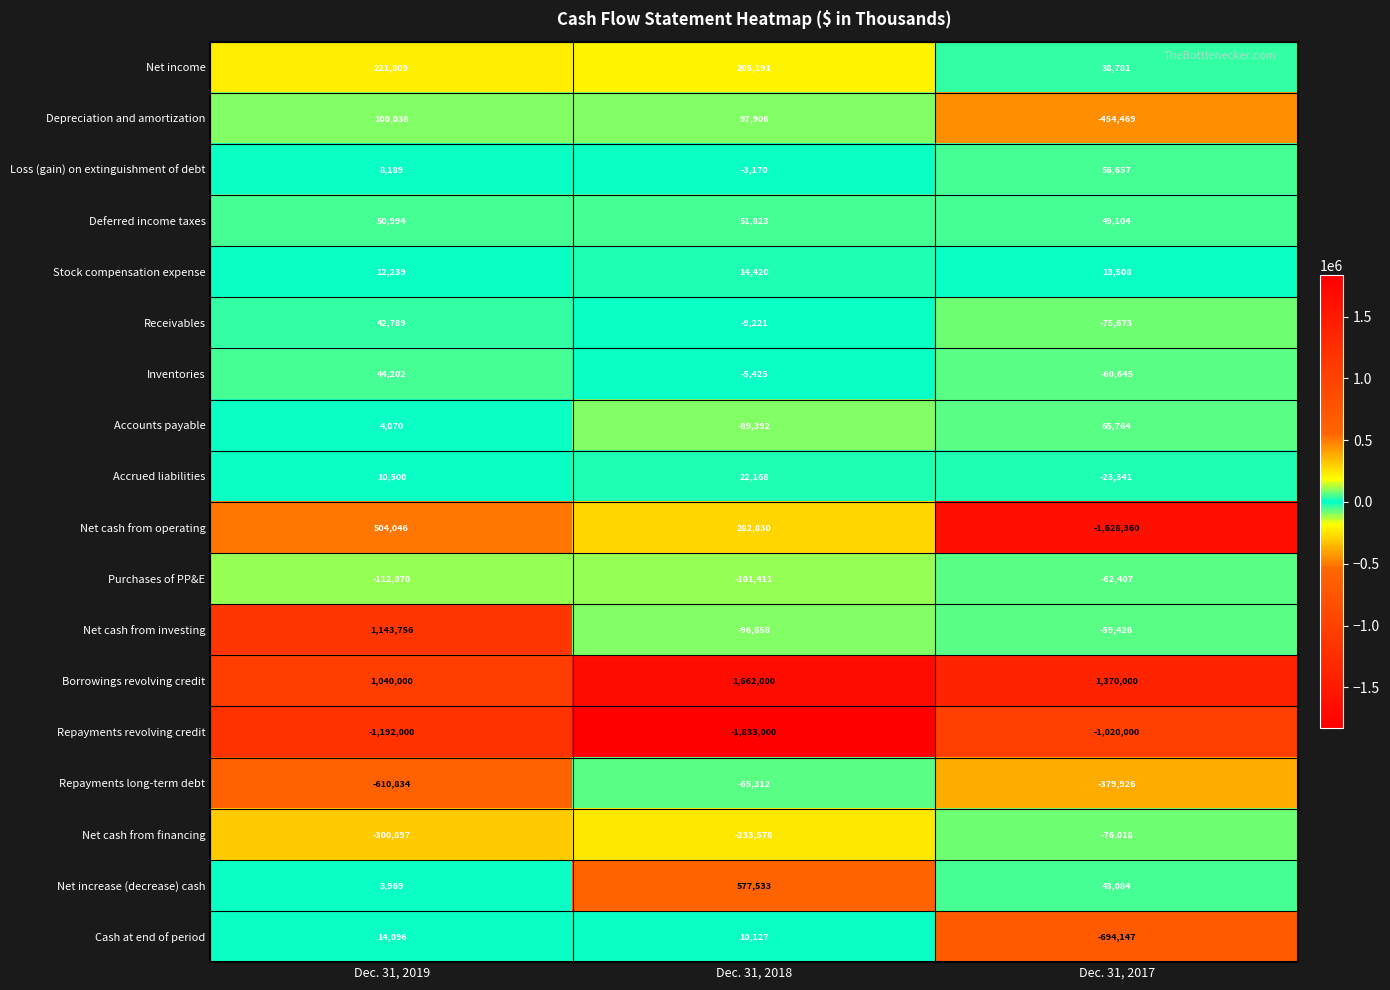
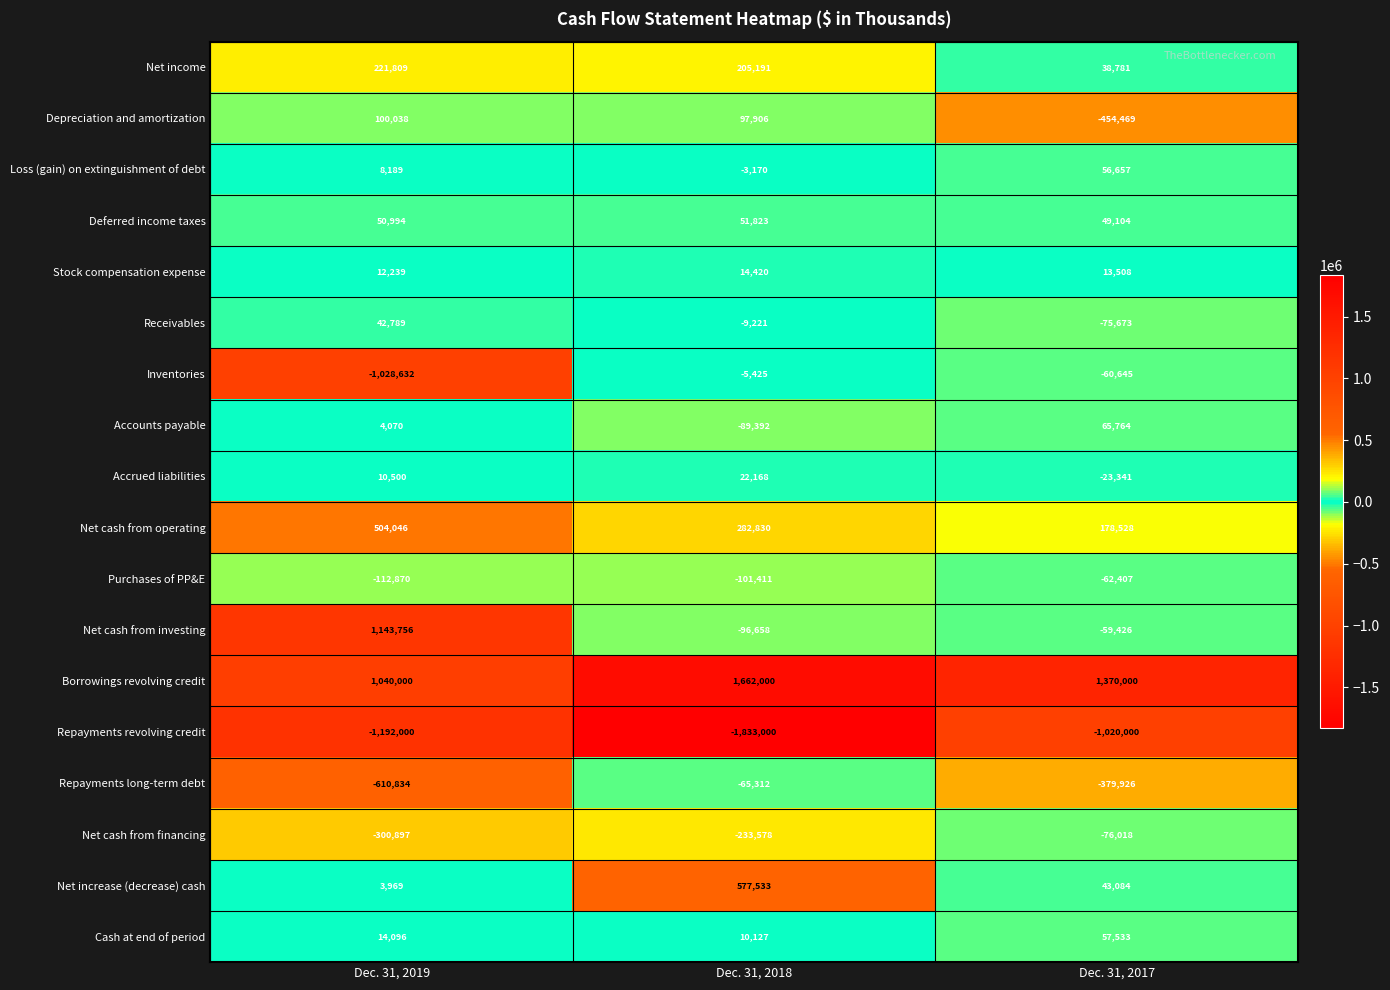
Inventories, Dec. 31, 2019: 44,202 -> -1,028,632
Net cash from operating, Dec. 31, 2017: -1,628,360 -> 178,528
Cash at end of period, Dec. 31, 2017: -694,147 -> 57,533
